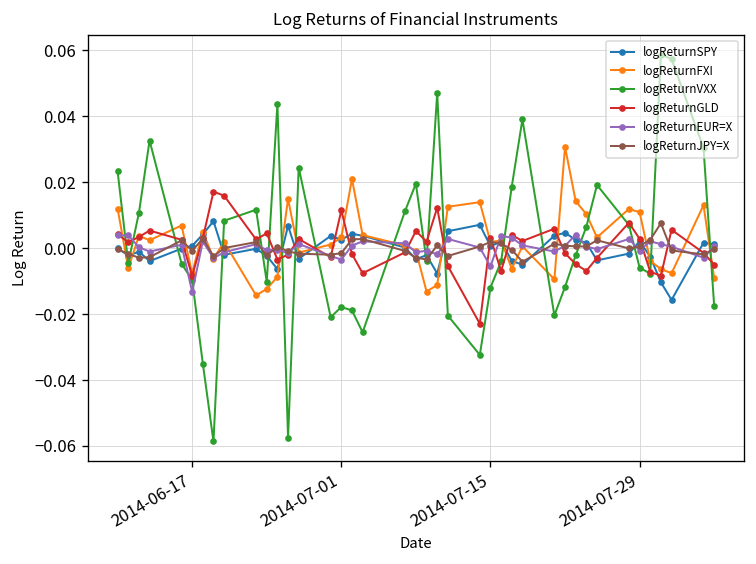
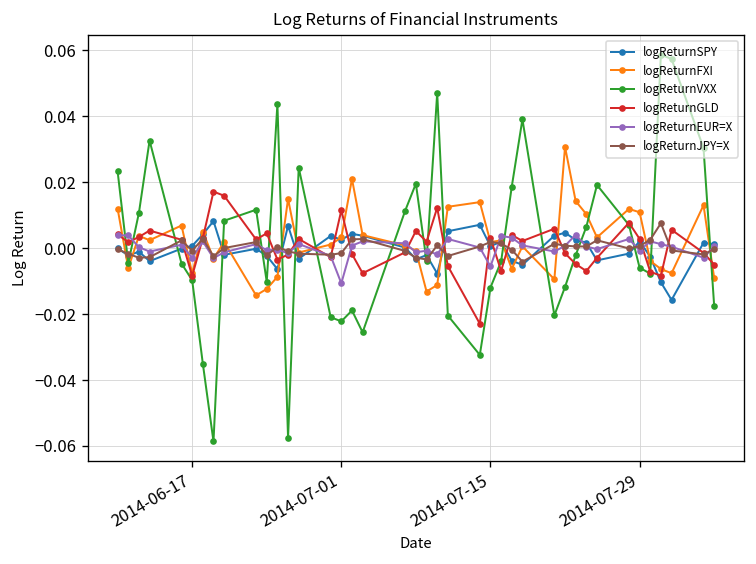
logReturnEUR=X, 2014-06-17: -0.013 -> -0.003
logReturnVXX, 2014-07-01: -0.018 -> -0.022
logReturnEUR=X, 2014-07-01: -0.003 -> -0.011
